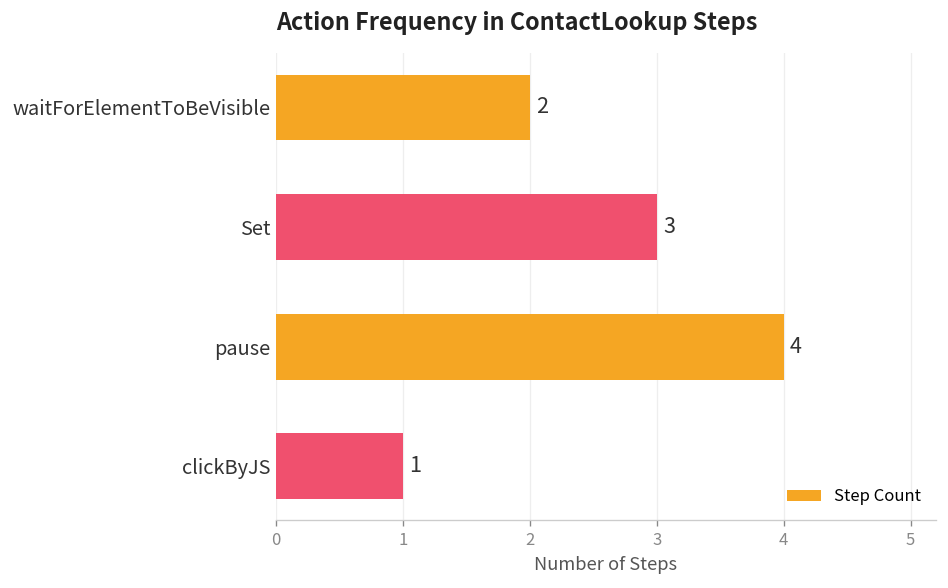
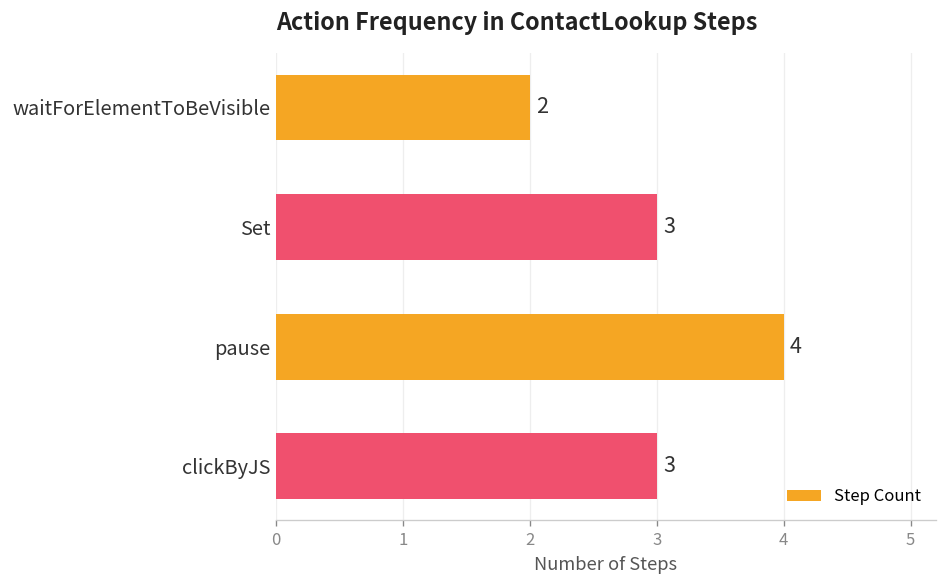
clickByJS: 1 -> 3
